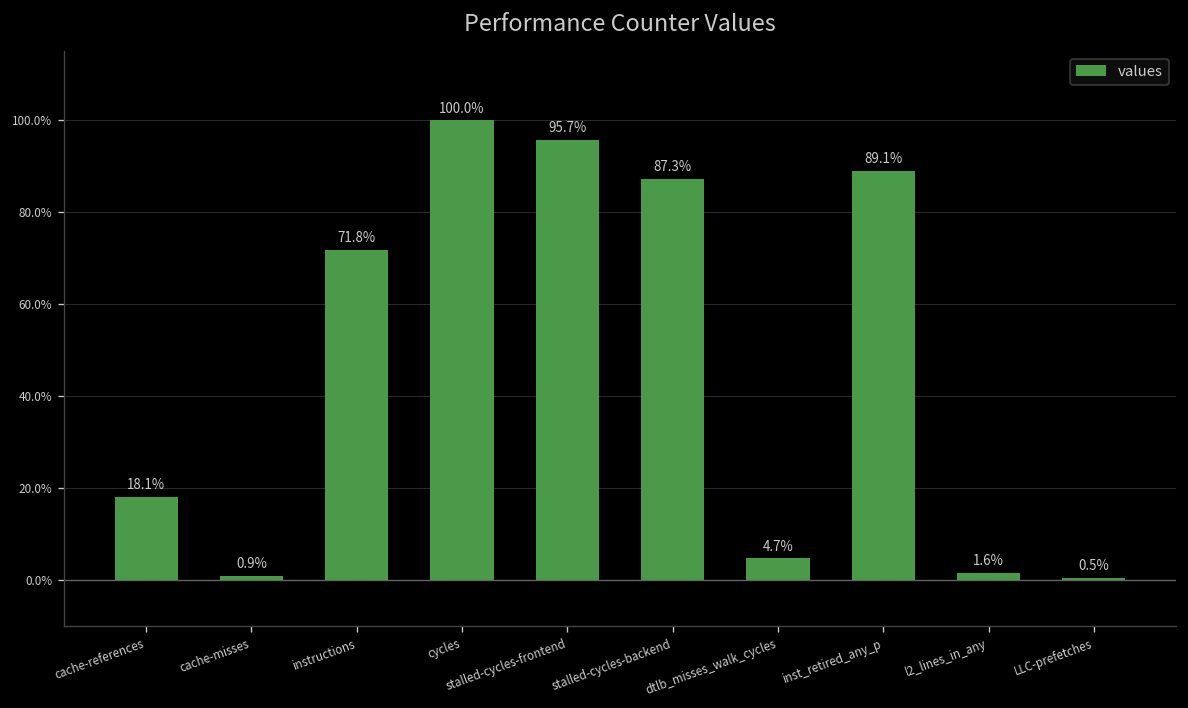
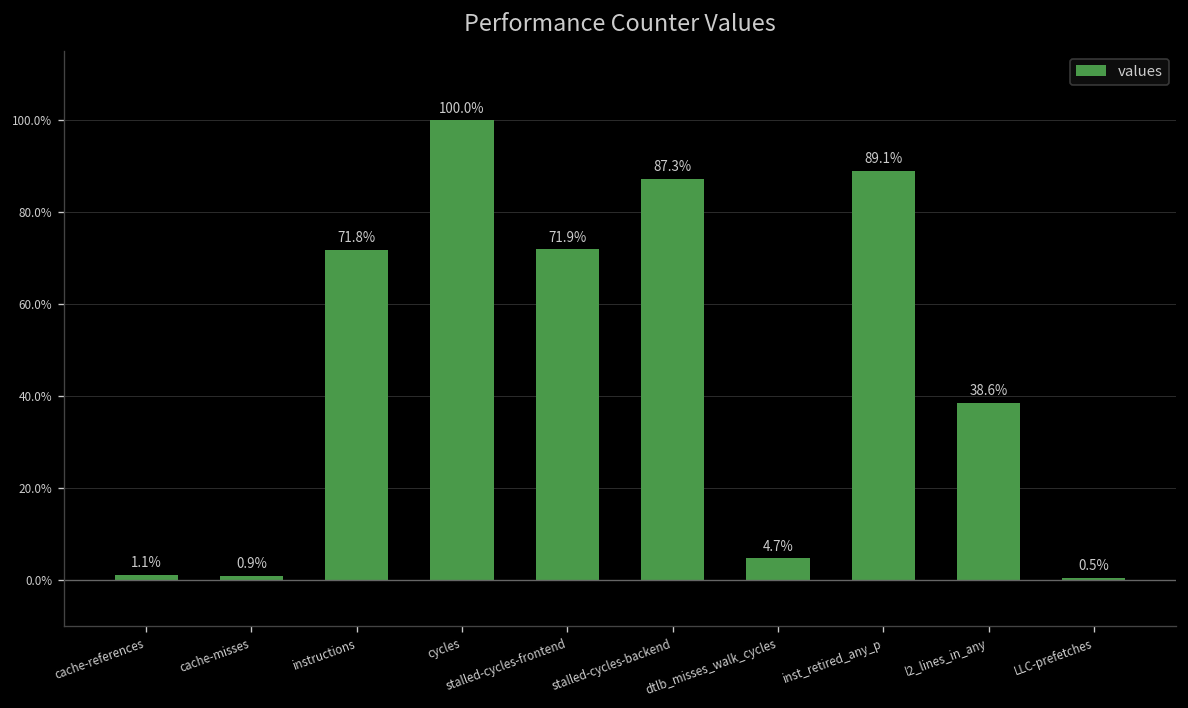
cache-references: 18.1% -> 1.1%
stalled-cycles-frontend: 95.7% -> 71.9%
l2_lines_in_any: 1.6% -> 38.6%
